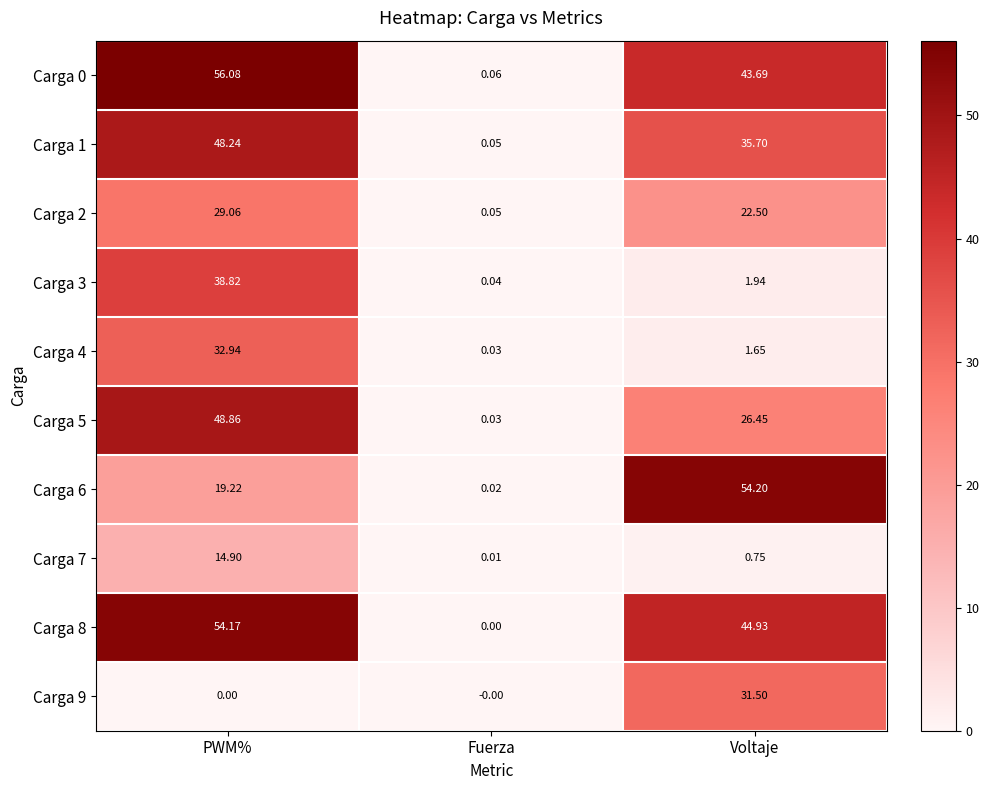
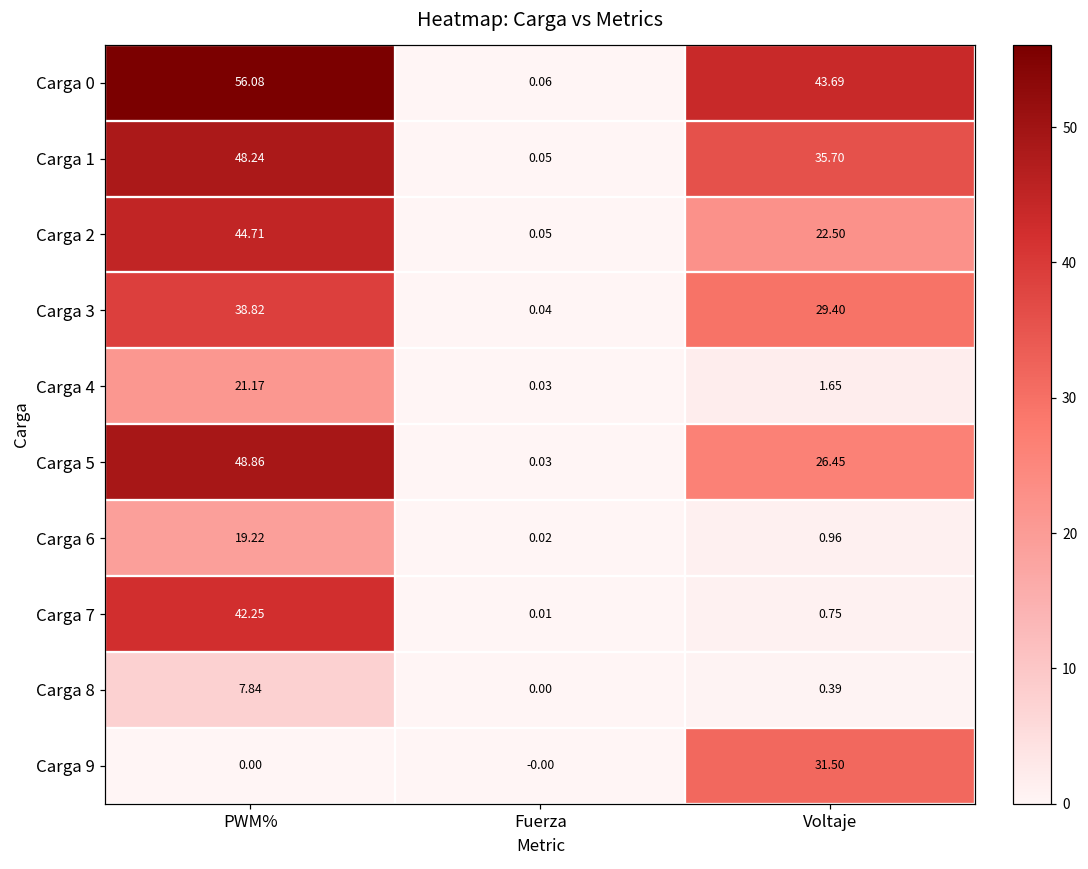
Carga 2, PWM%: 29.06 -> 44.71
Carga 3, Voltaje: 1.94 -> 29.40
Carga 4, PWM%: 32.94 -> 21.17
Carga 6, Voltaje: 54.20 -> 0.96
Carga 7, PWM%: 14.90 -> 42.25
Carga 8, PWM%: 54.17 -> 7.84
Carga 8, Voltaje: 44.93 -> 0.39
